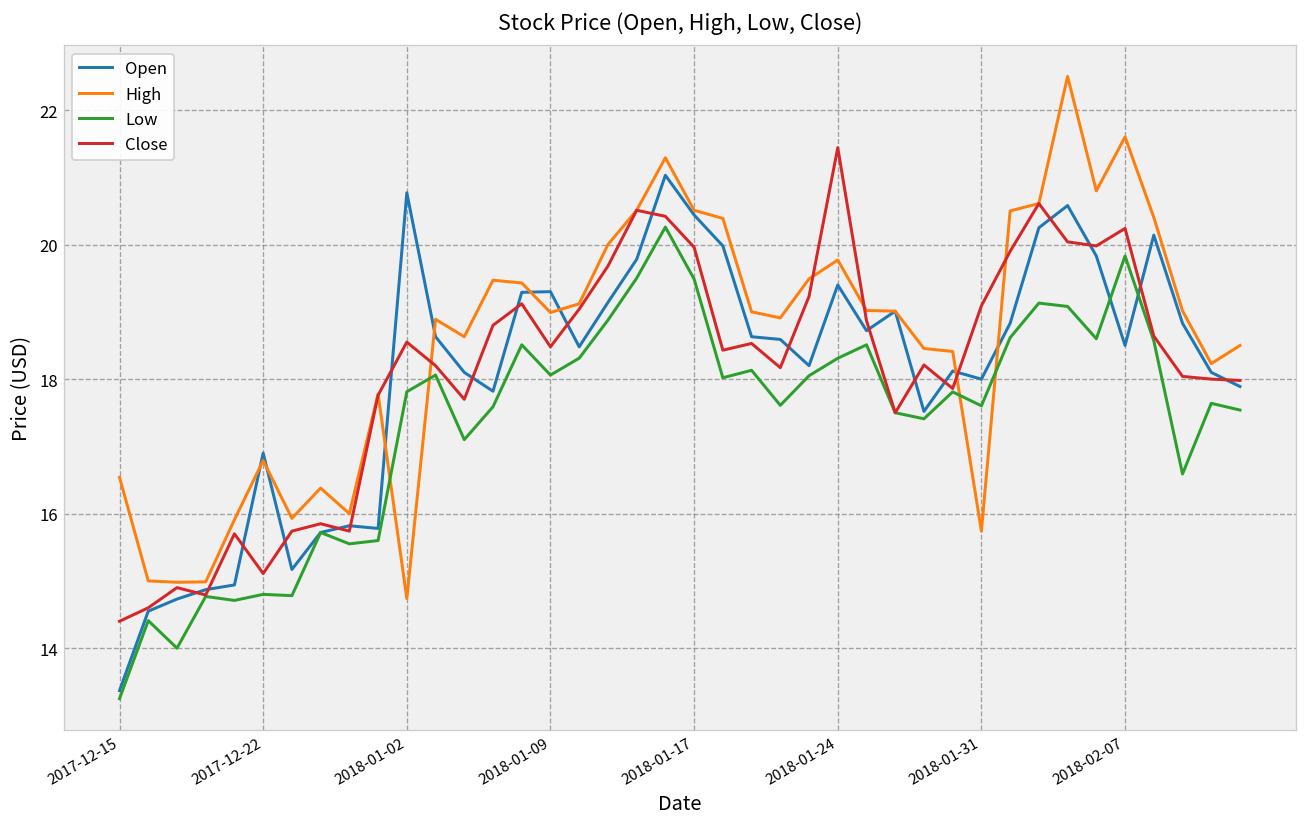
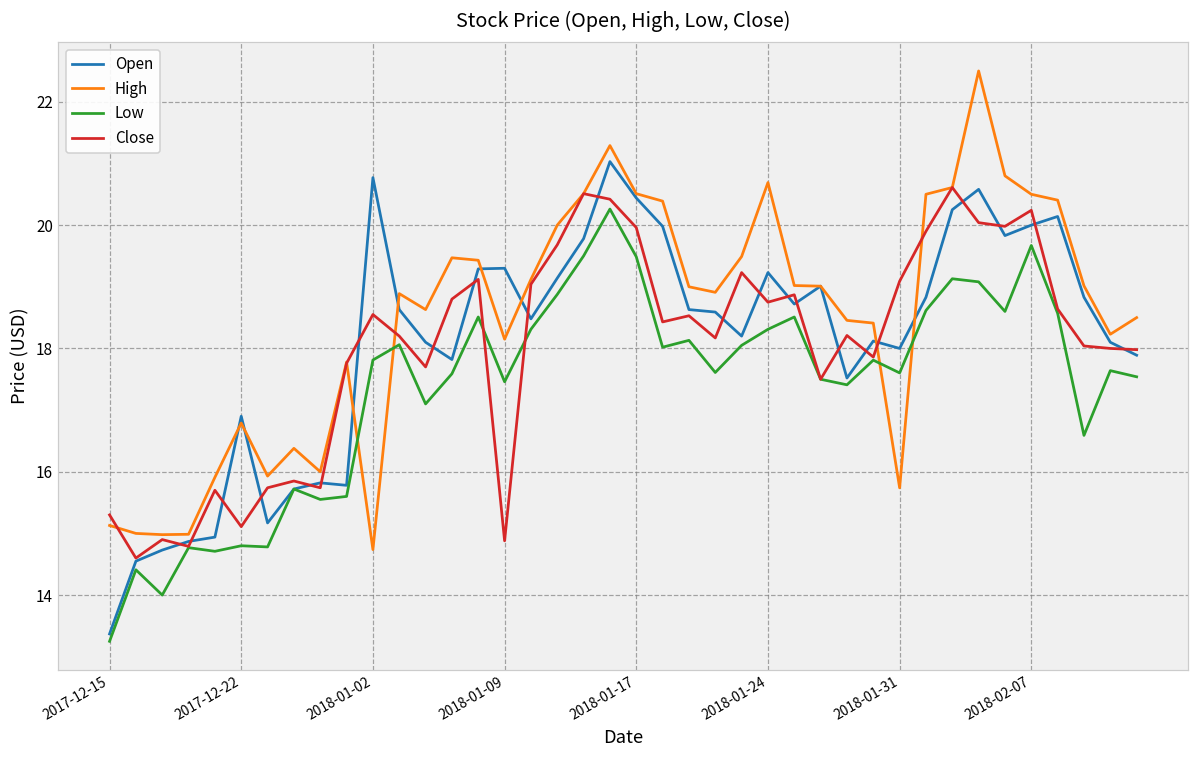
High, 2017-12-15: 16.5 -> 15.1
Close, 2017-12-15: 14.4 -> 15.3
High, 2018-01-09: 19.0 -> 18.2
Low, 2018-01-09: 18.1 -> 17.5
Close, 2018-01-09: 18.5 -> 14.9
Open, 2018-01-24: 19.4 -> 19.2
High, 2018-01-24: 19.8 -> 20.7
Close, 2018-01-24: 21.4 -> 18.8
Open, 2018-02-07: 18.5 -> 20.0
High, 2018-02-07: 21.6 -> 20.5
Low, 2018-02-07: 19.8 -> 19.7
